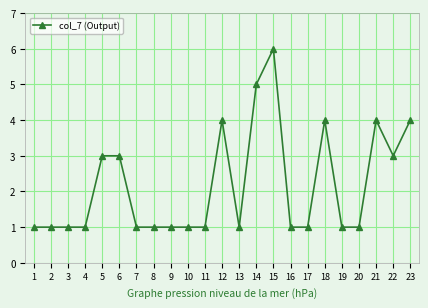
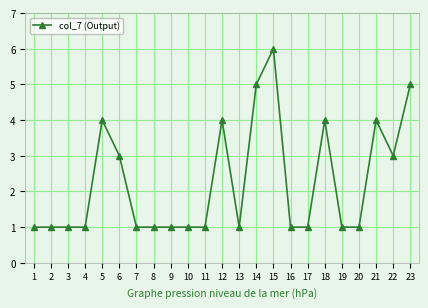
5: 3 -> 4
23: 4 -> 5
